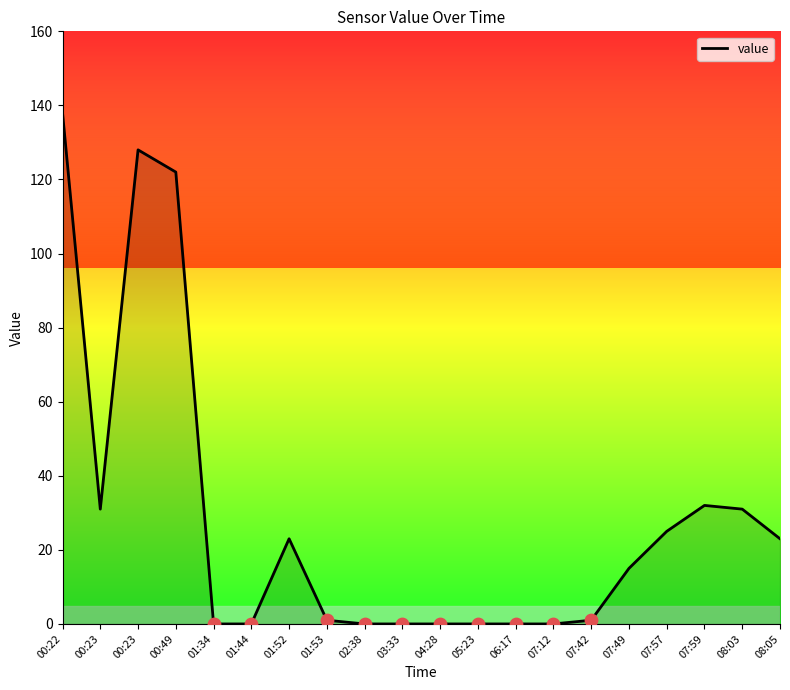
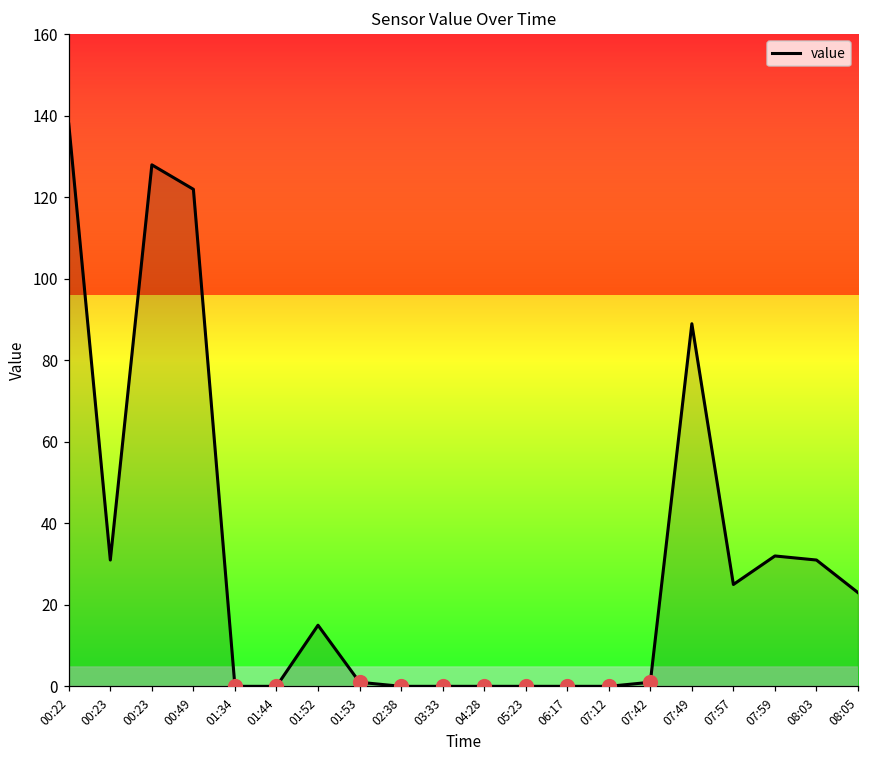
value, 01:52: 23 -> 15
value, 07:49: 15 -> 89
